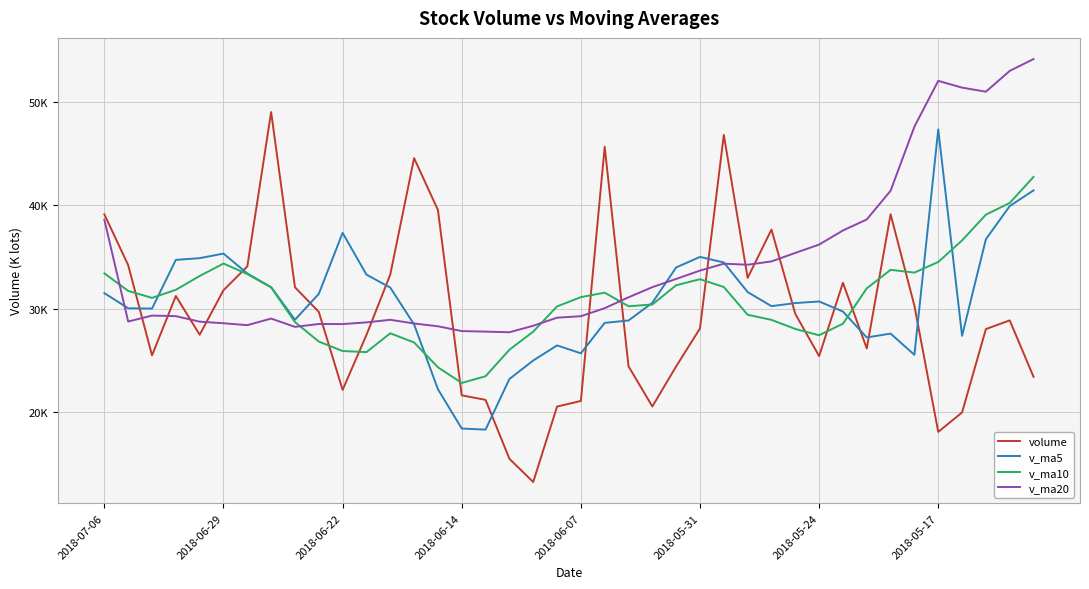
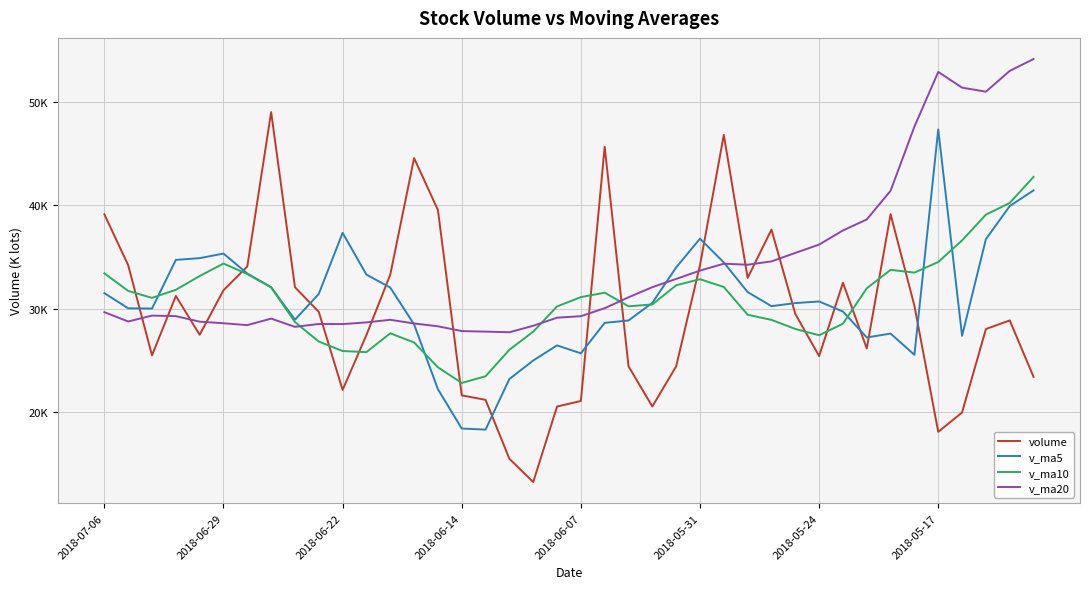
v_ma20, 2018-07-06: 38600 -> 29700
volume, 2018-05-31: 28100 -> 34200
v_ma5, 2018-05-31: 35000 -> 36800
v_ma20, 2018-05-17: 52100 -> 52900
